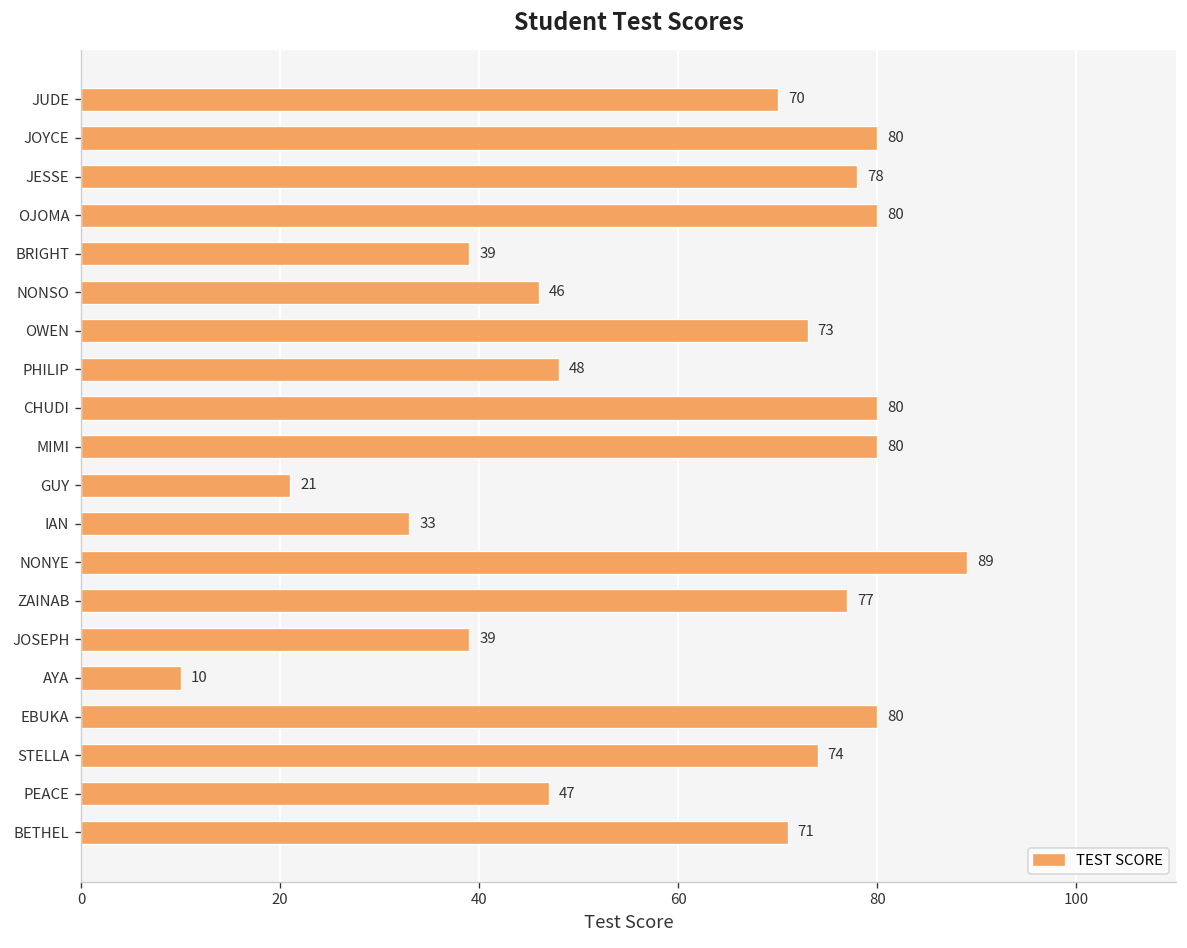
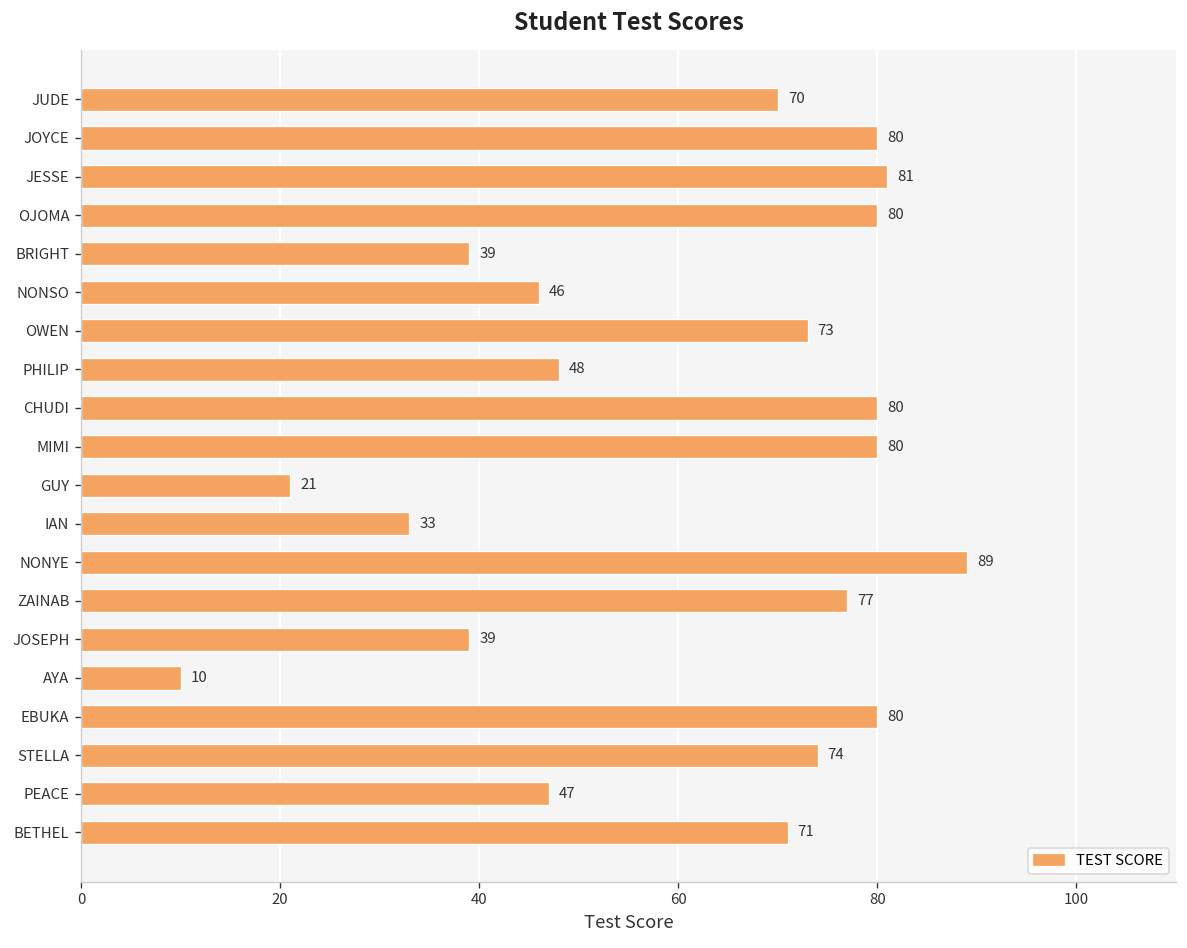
JESSE: 78 -> 81
